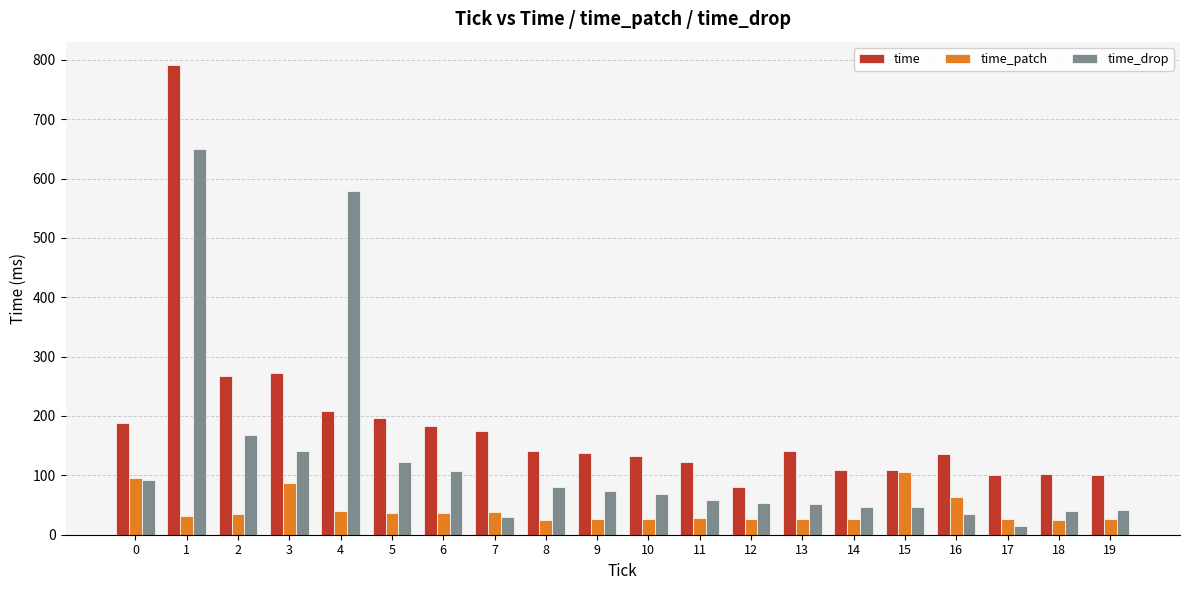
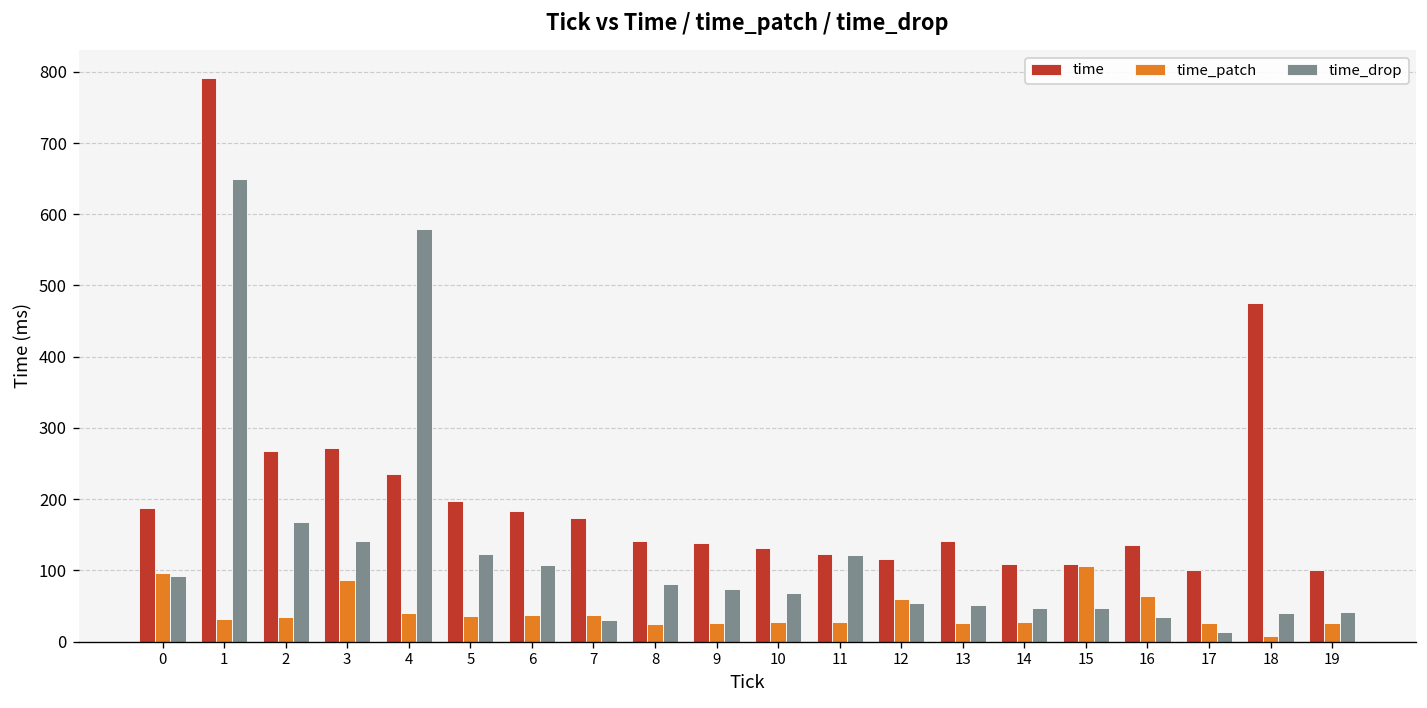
time, 4: 210 -> 240
time_drop, 11: 60 -> 120
time, 12: 80 -> 120
time_patch, 12: 30 -> 60
time, 18: 100 -> 480
time_patch, 18: 30 -> 10
